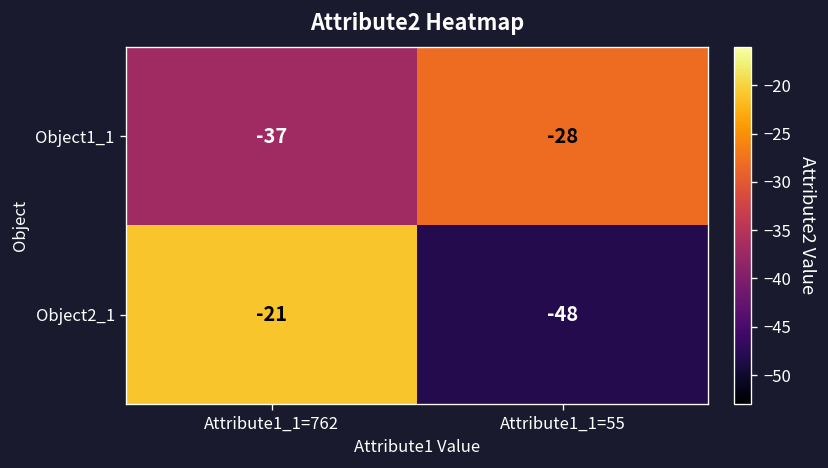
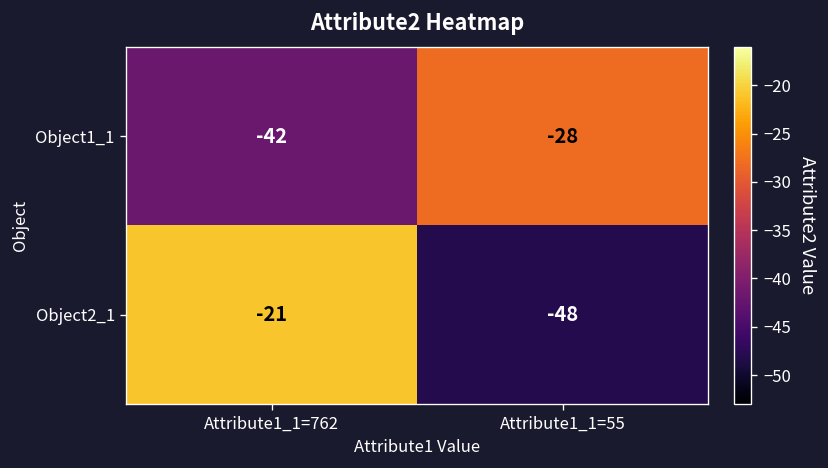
Object1_1, Attribute1_1=762: -37 -> -42
